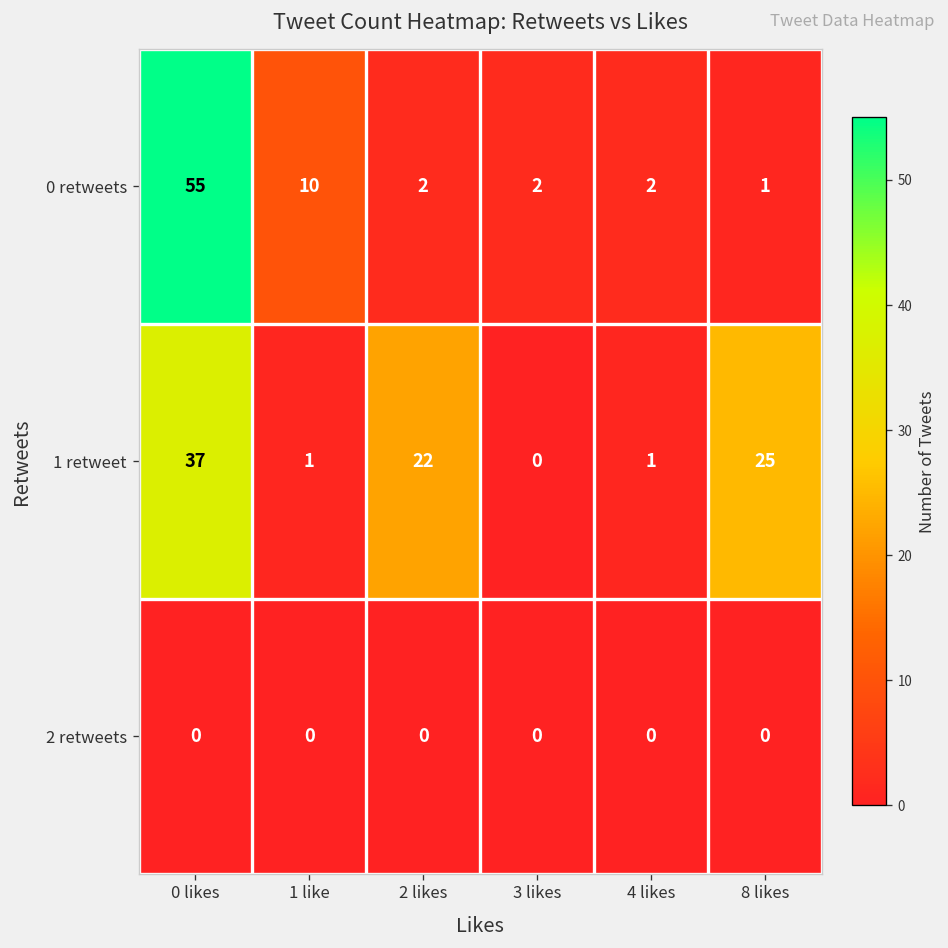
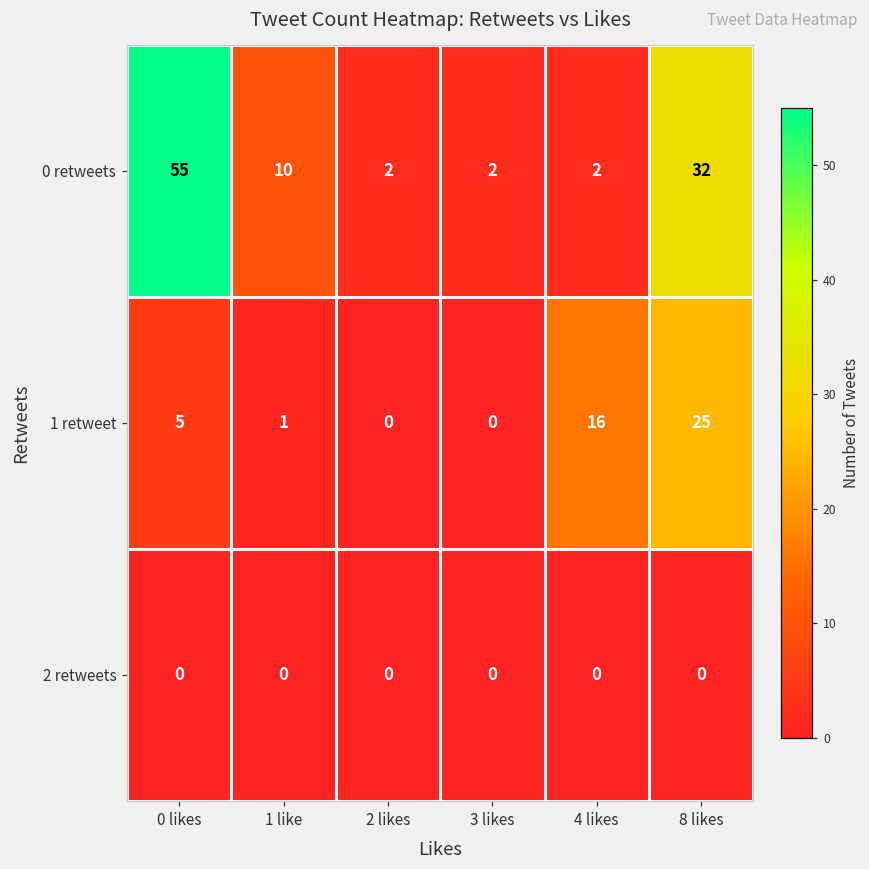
0 retweets, 8 likes: 1 -> 32
1 retweet, 0 likes: 37 -> 5
1 retweet, 2 likes: 22 -> 0
1 retweet, 4 likes: 1 -> 16
